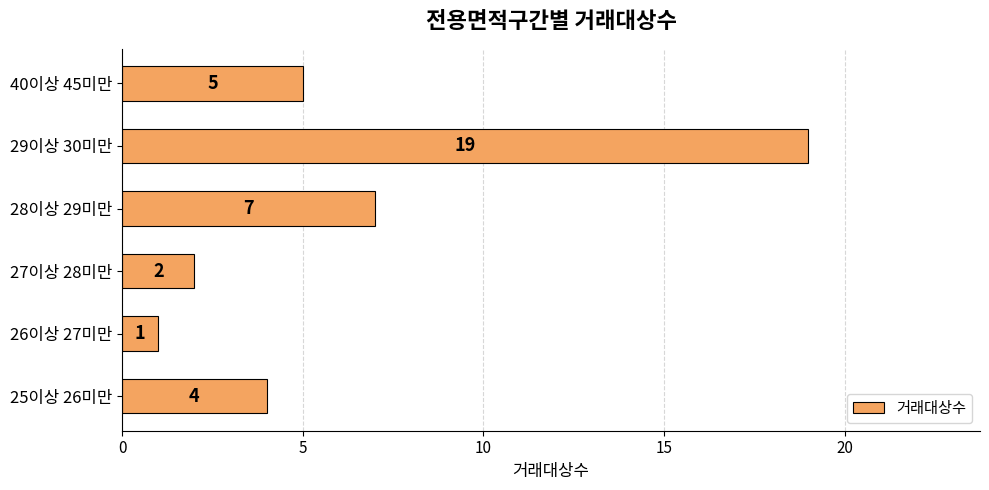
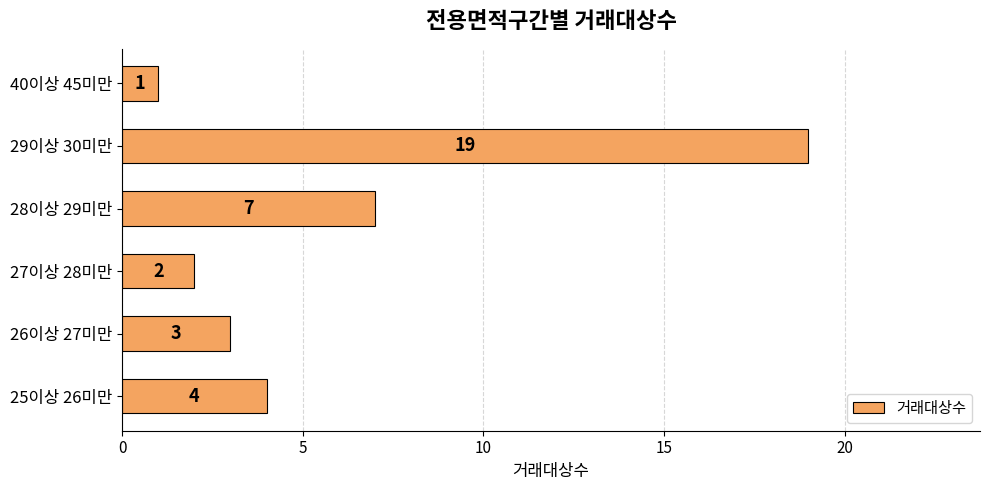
40이상 45미만: 5 -> 1
26이상 27미만: 1 -> 3
